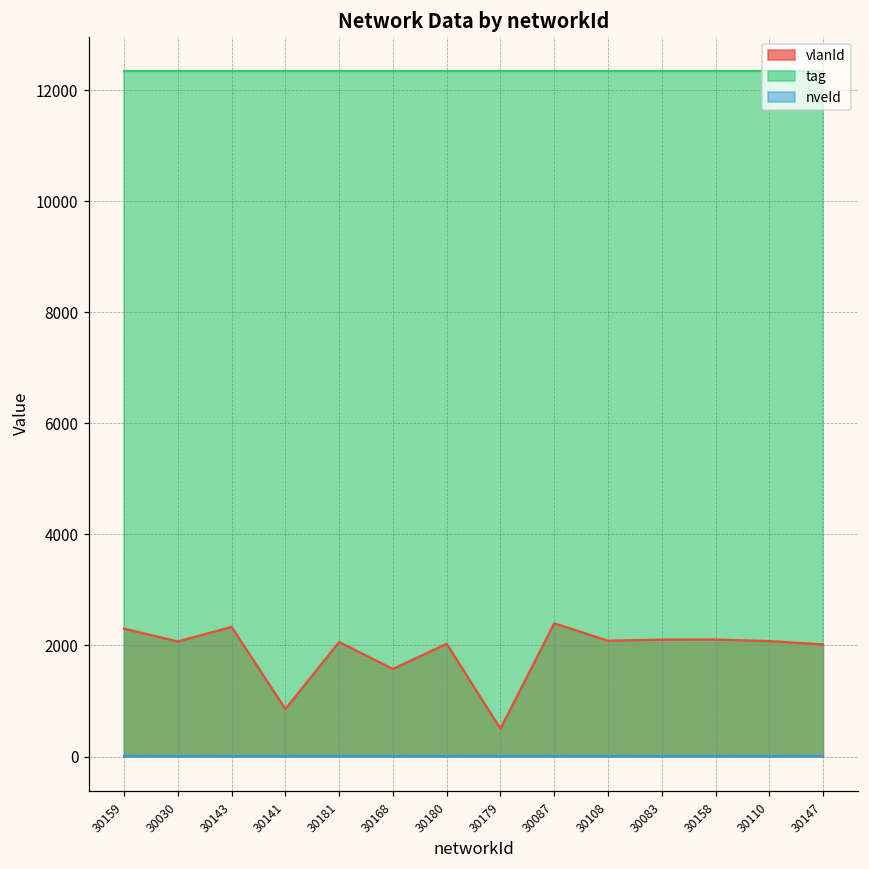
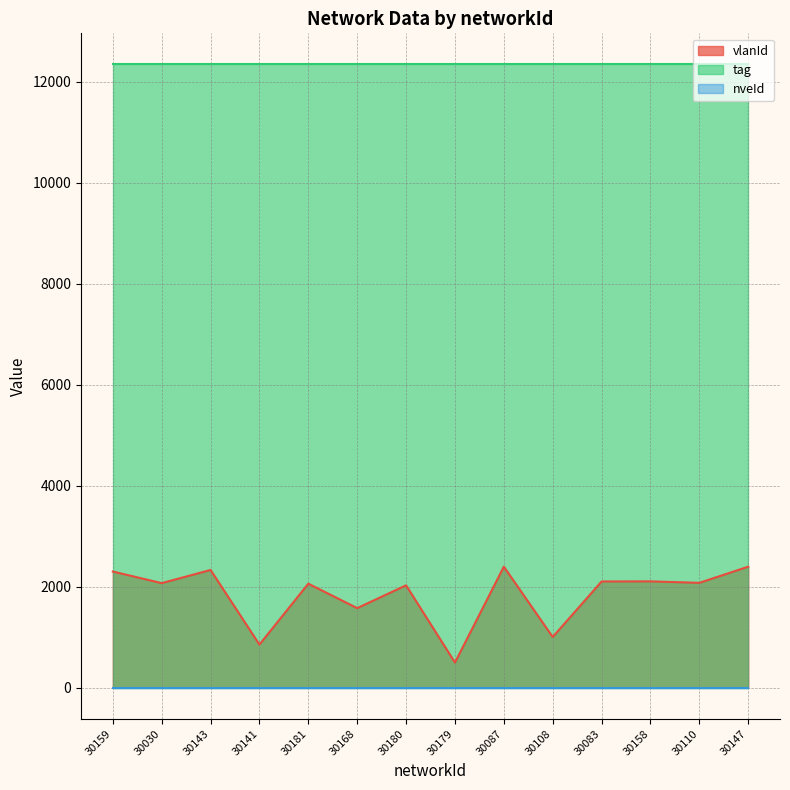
vlanId, 30108: 2100 -> 1000
vlanId, 30147: 2000 -> 2400
